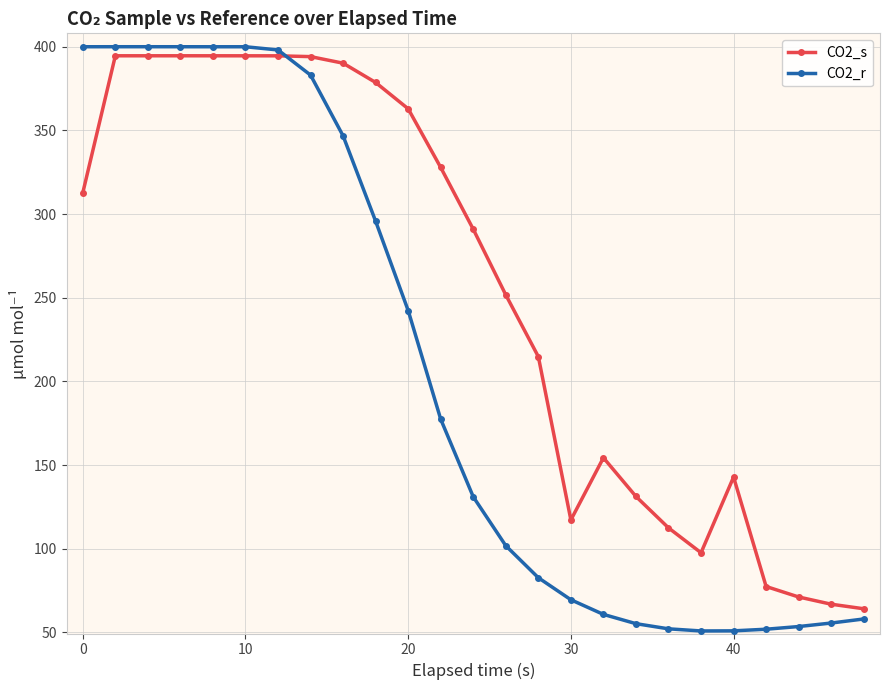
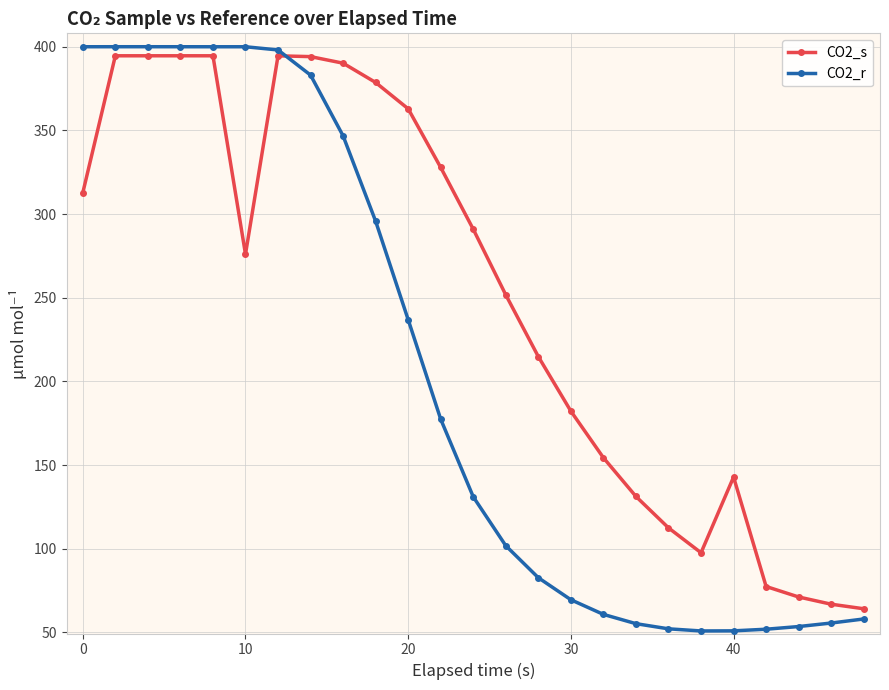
CO2_s, 10: 395 -> 276
CO2_r, 20: 242 -> 237
CO2_s, 30: 117 -> 182
